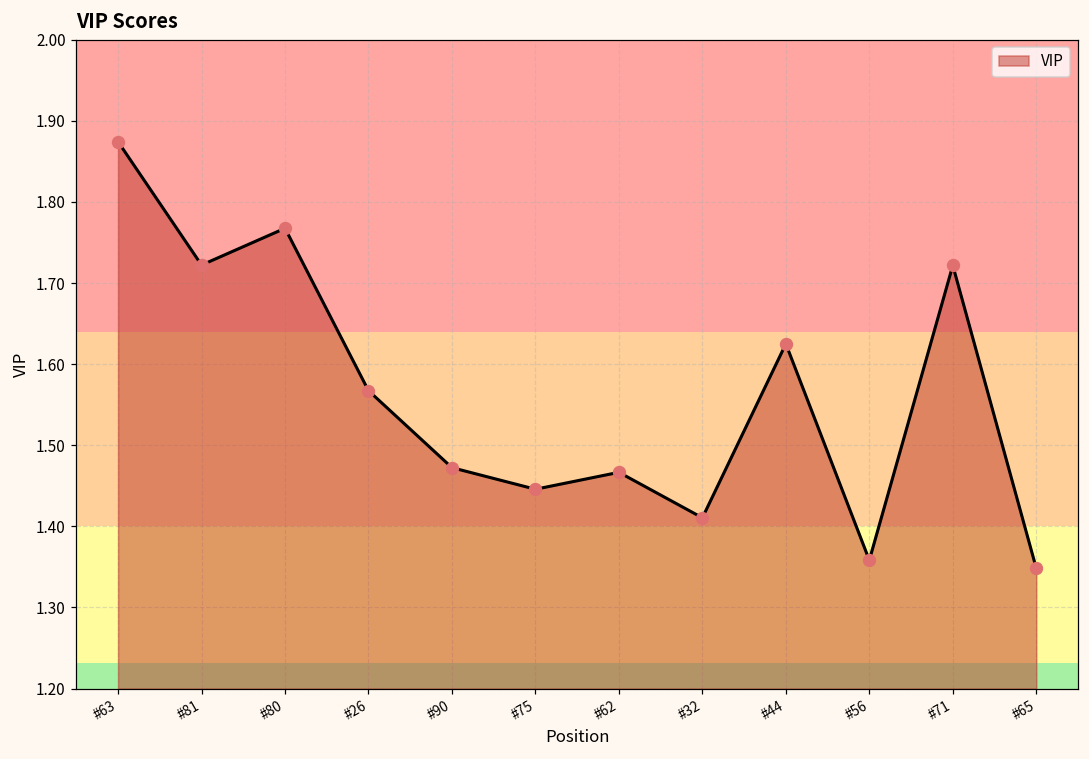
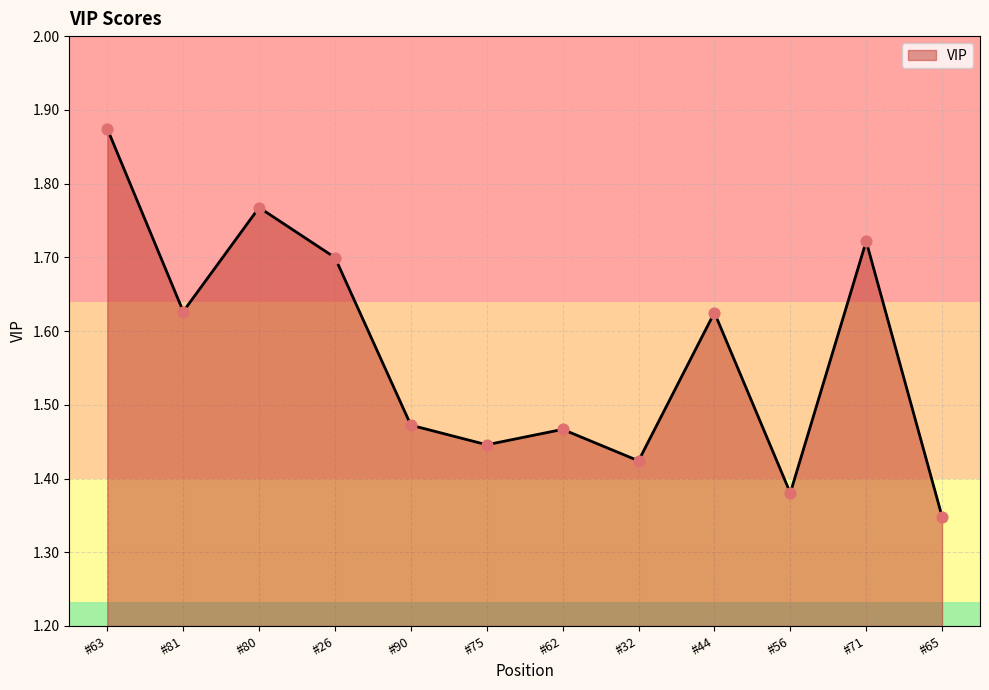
#81: 1.72 -> 1.63
#26: 1.57 -> 1.70
#32: 1.41 -> 1.42
#56: 1.36 -> 1.38
